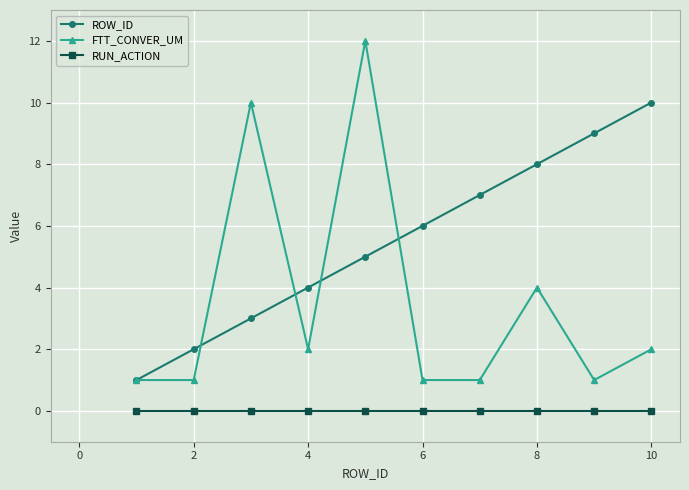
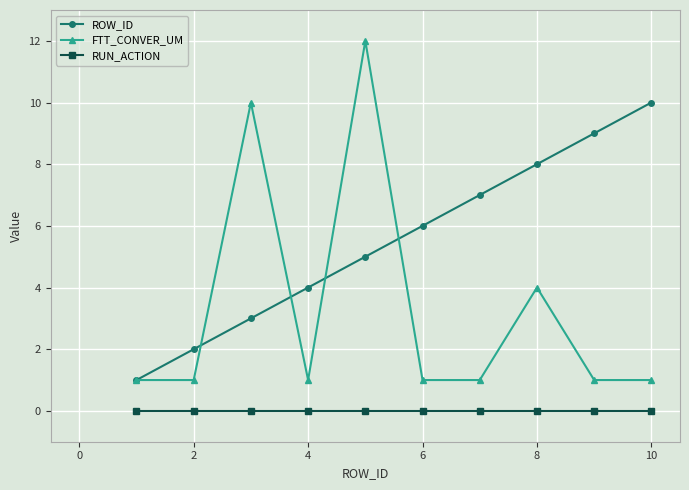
FTT_CONVER_UM, 4: 2 -> 1
FTT_CONVER_UM, 10: 2 -> 1
